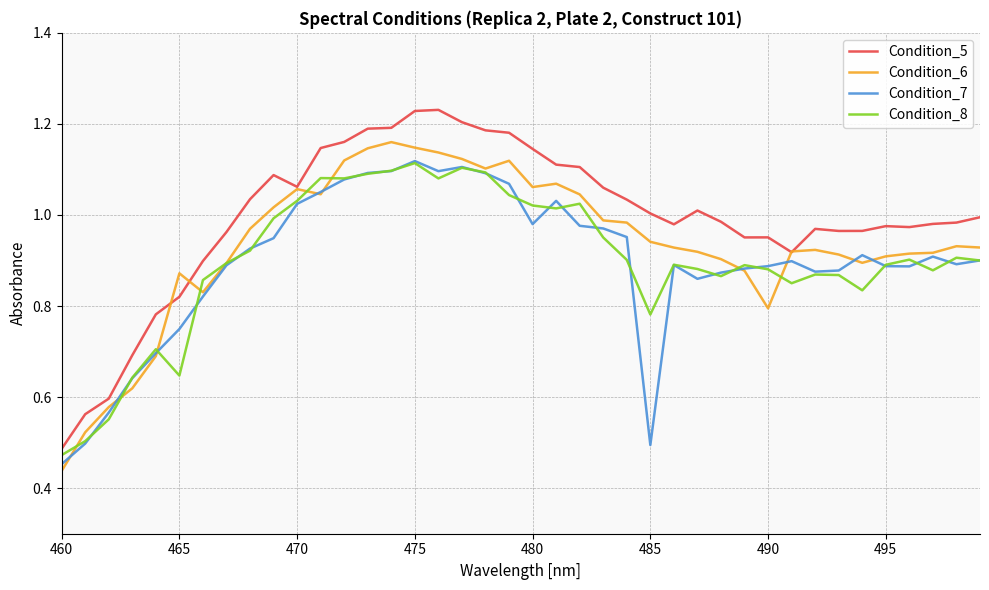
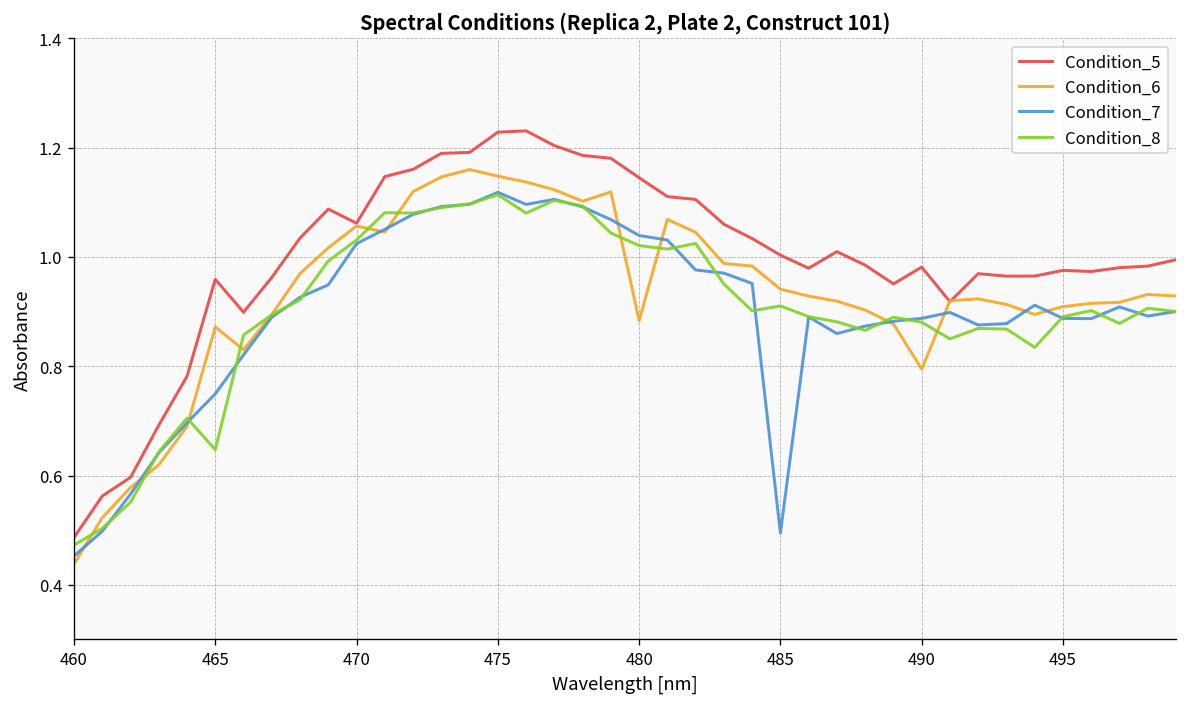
Condition_5, 465: 0.82 -> 0.96
Condition_6, 480: 1.06 -> 0.88
Condition_7, 480: 0.98 -> 1.04
Condition_8, 485: 0.78 -> 0.91
Condition_5, 490: 0.95 -> 0.98
